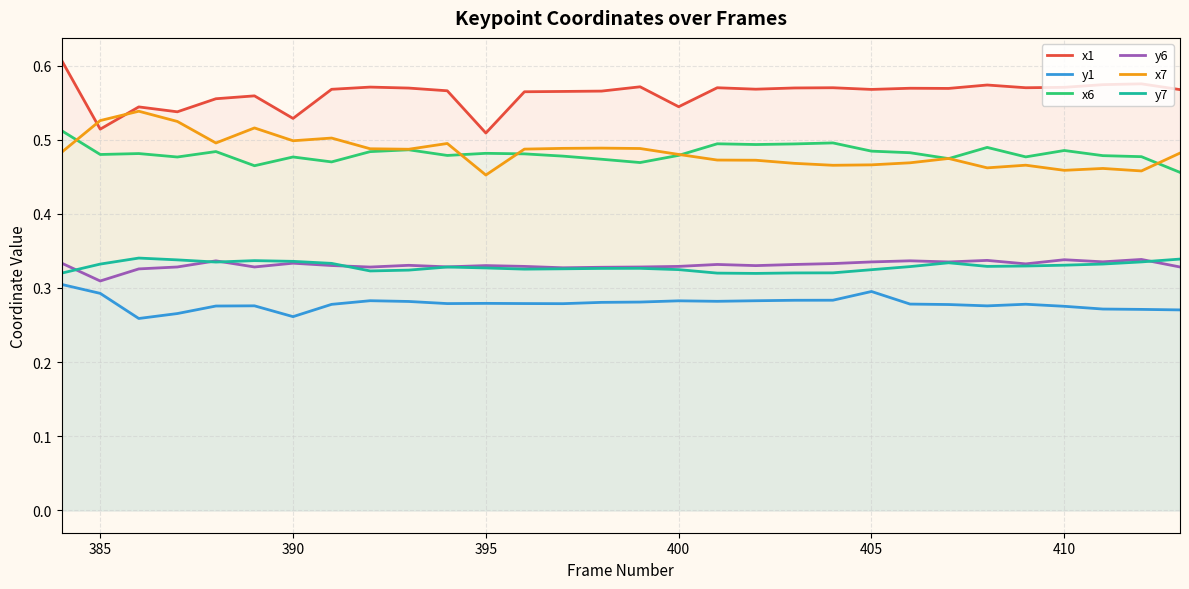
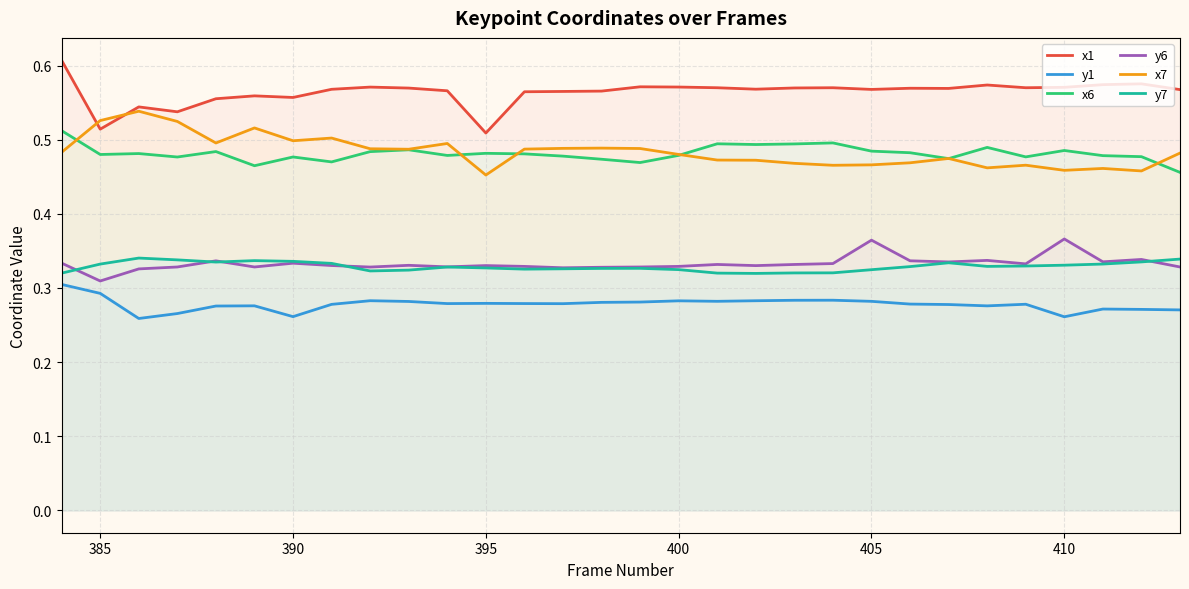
x1, 390: 0.53 -> 0.56
x1, 400: 0.54 -> 0.57
y1, 405: 0.30 -> 0.28
y6, 405: 0.34 -> 0.36
y1, 410: 0.28 -> 0.26
y6, 410: 0.34 -> 0.37
